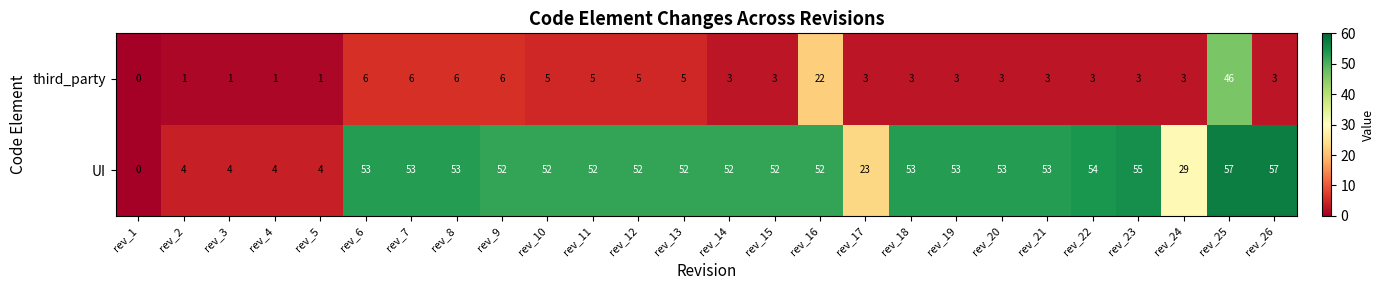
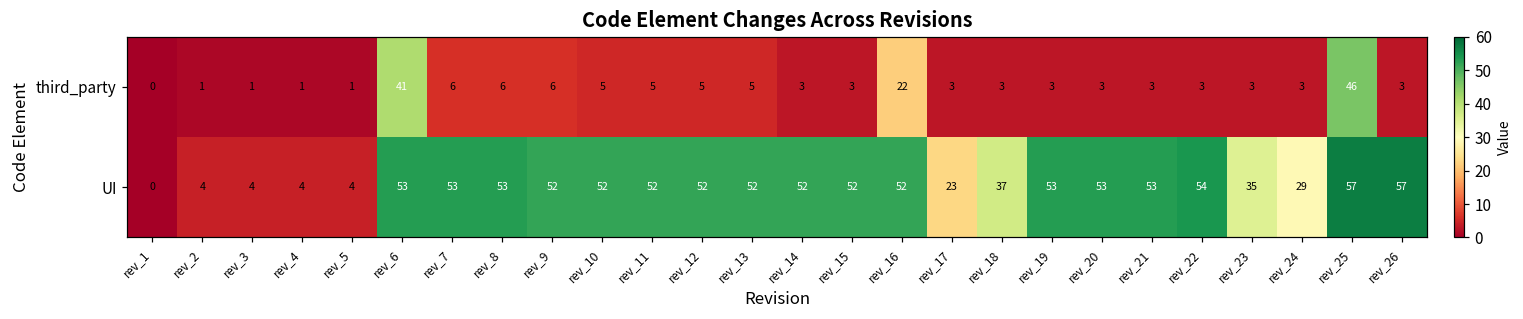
third_party, rev_6: 6 -> 41
UI, rev_18: 53 -> 37
UI, rev_23: 55 -> 35
